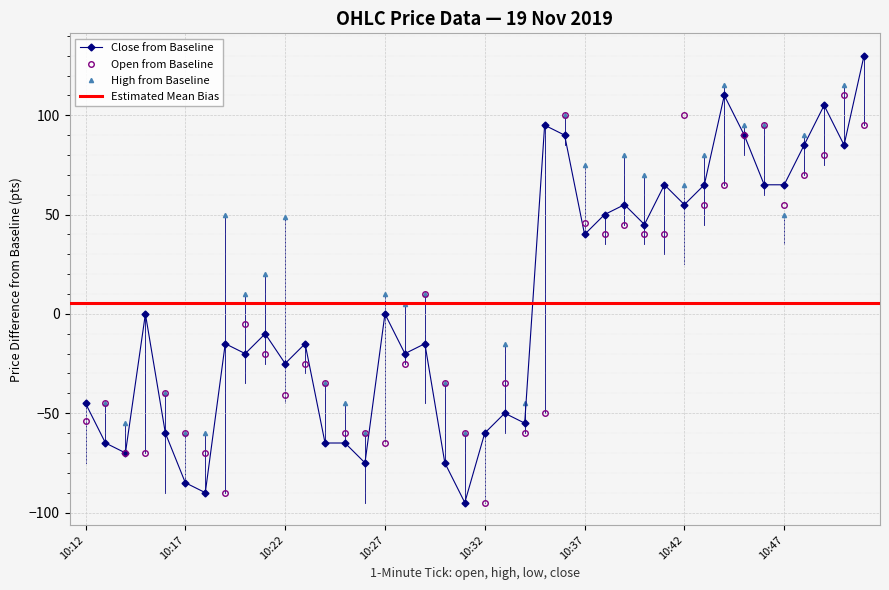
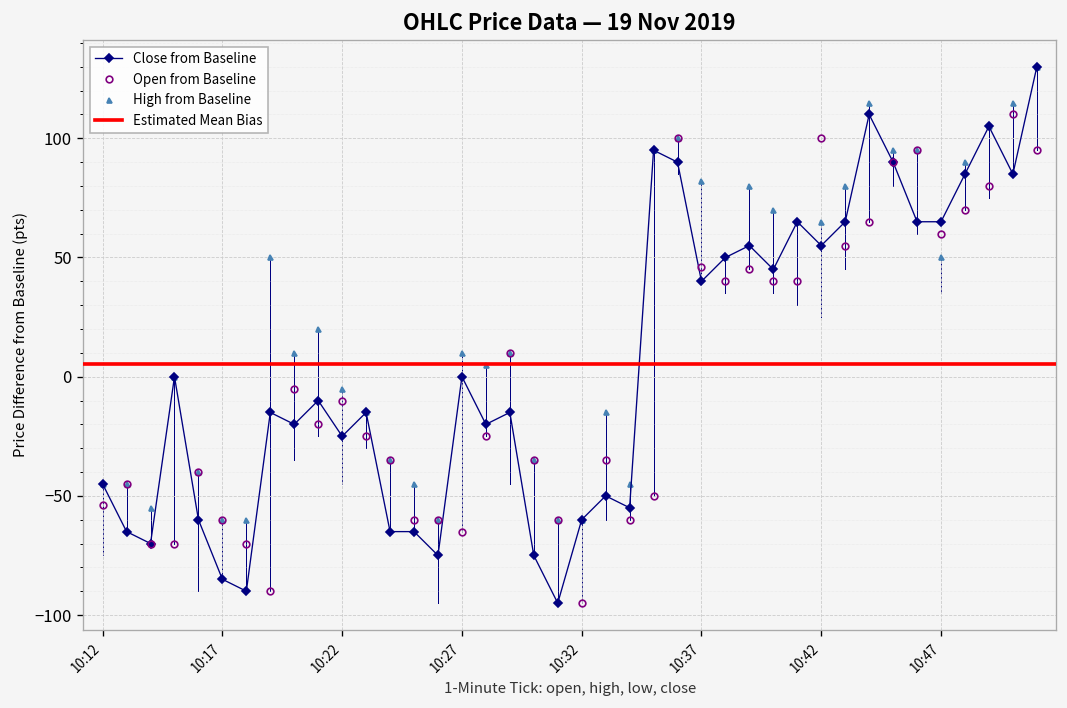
Open from Baseline, 10:22: -41 -> -10
High from Baseline, 10:22: 49 -> -5
High from Baseline, 10:37: 75 -> 82
Open from Baseline, 10:47: 55 -> 60
